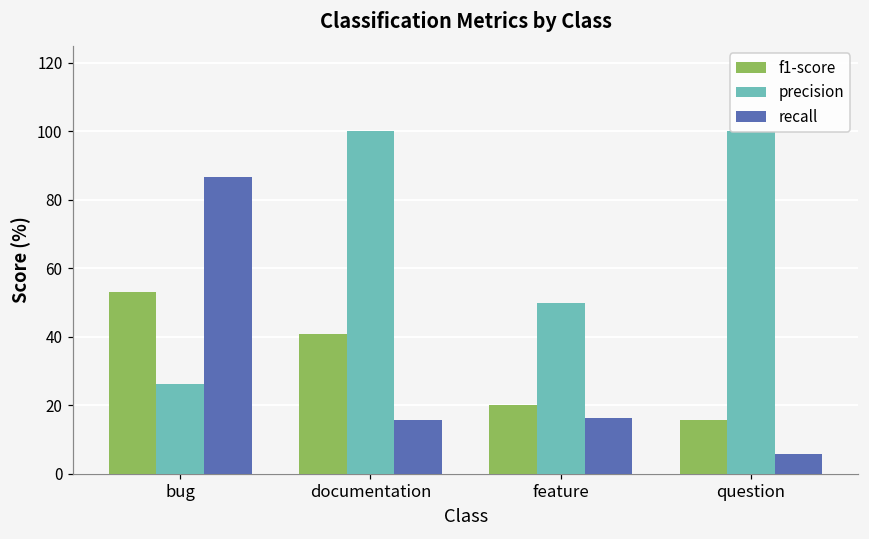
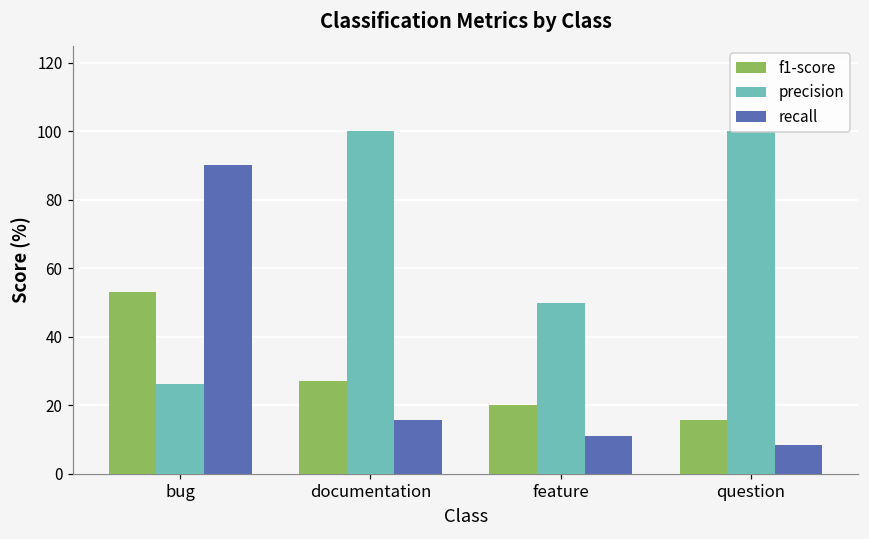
recall, bug: 87 -> 90
f1-score, documentation: 41 -> 27
recall, feature: 16 -> 11
recall, question: 6 -> 9
